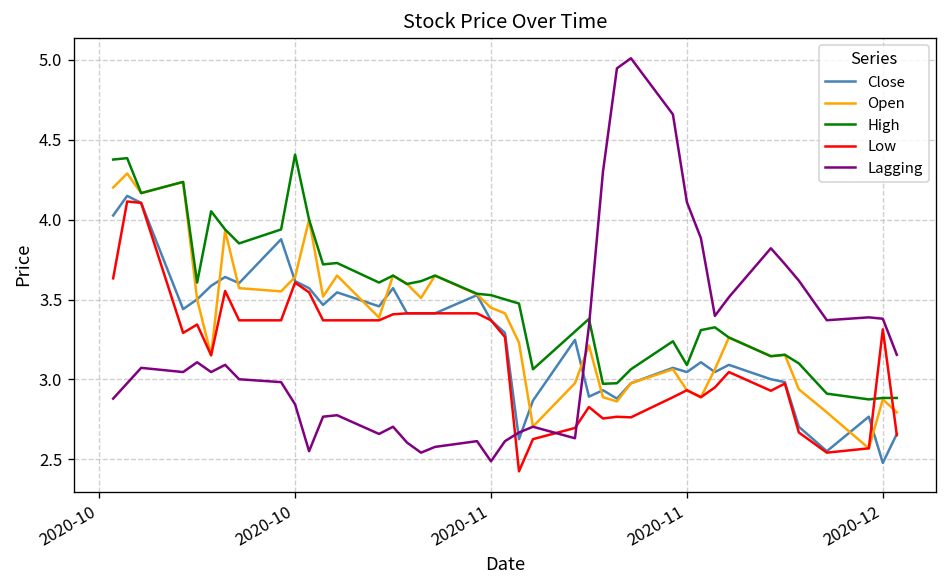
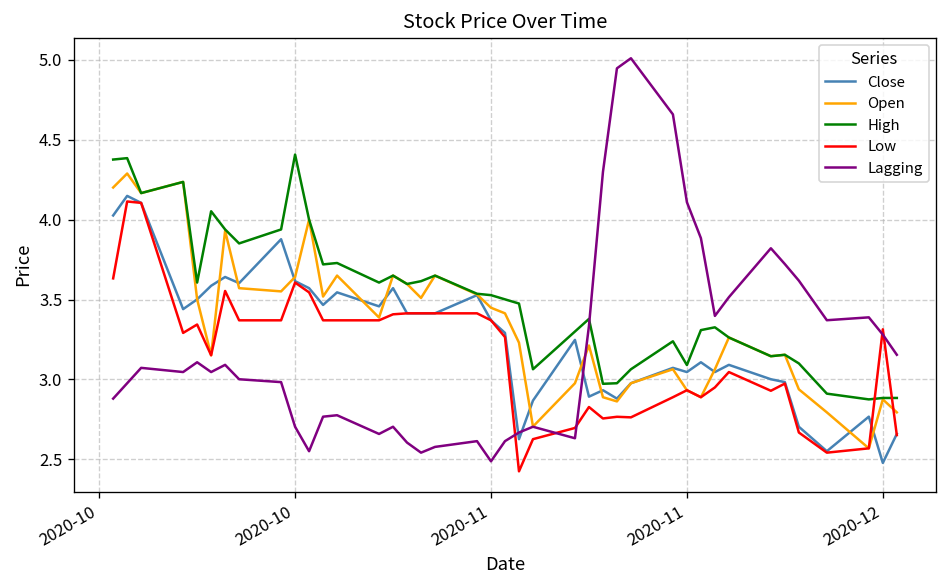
Lagging, 2020-10: 2.84 -> 2.70
Lagging, 2020-12: 3.38 -> 3.28
